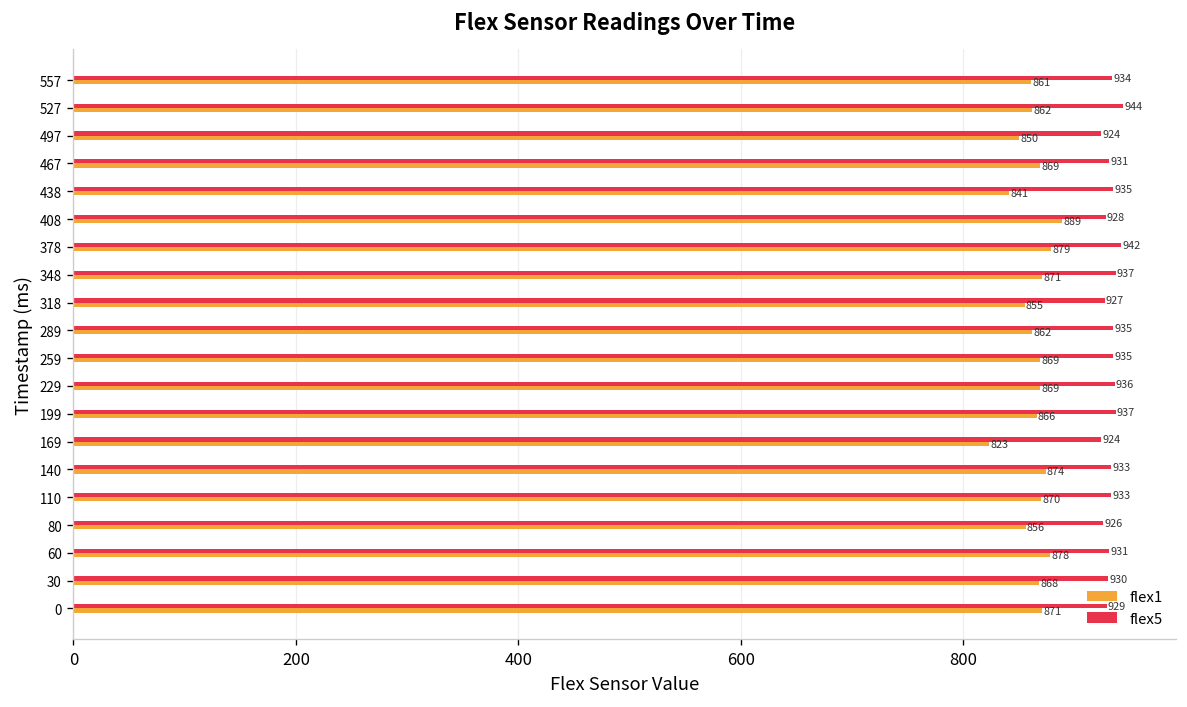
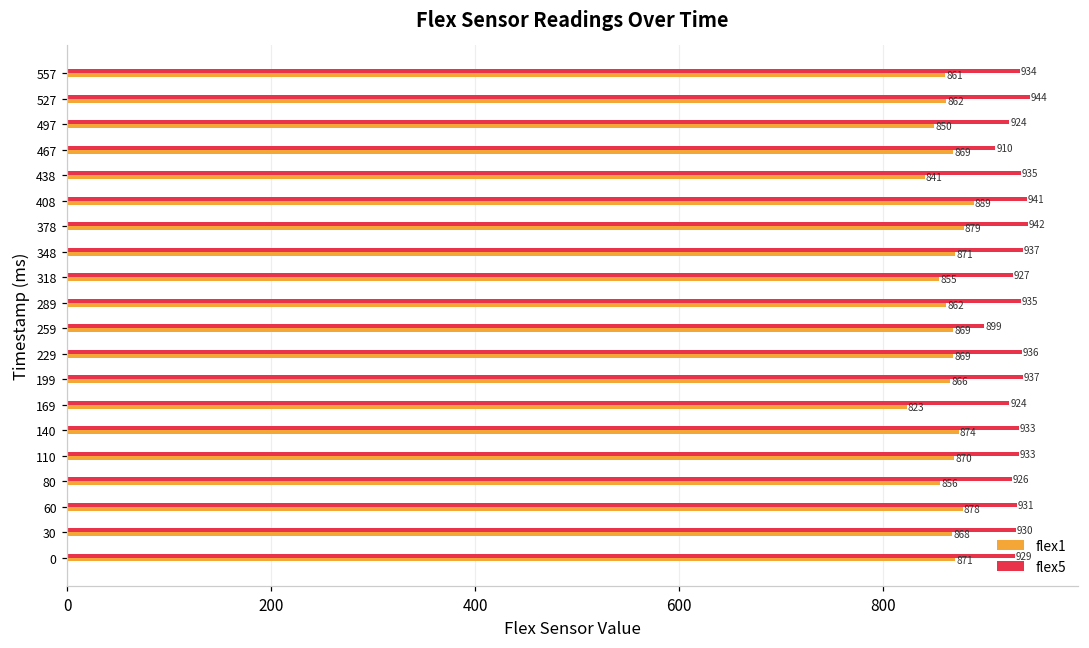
flex5, 467: 931 -> 910
flex5, 408: 928 -> 941
flex5, 259: 935 -> 899
